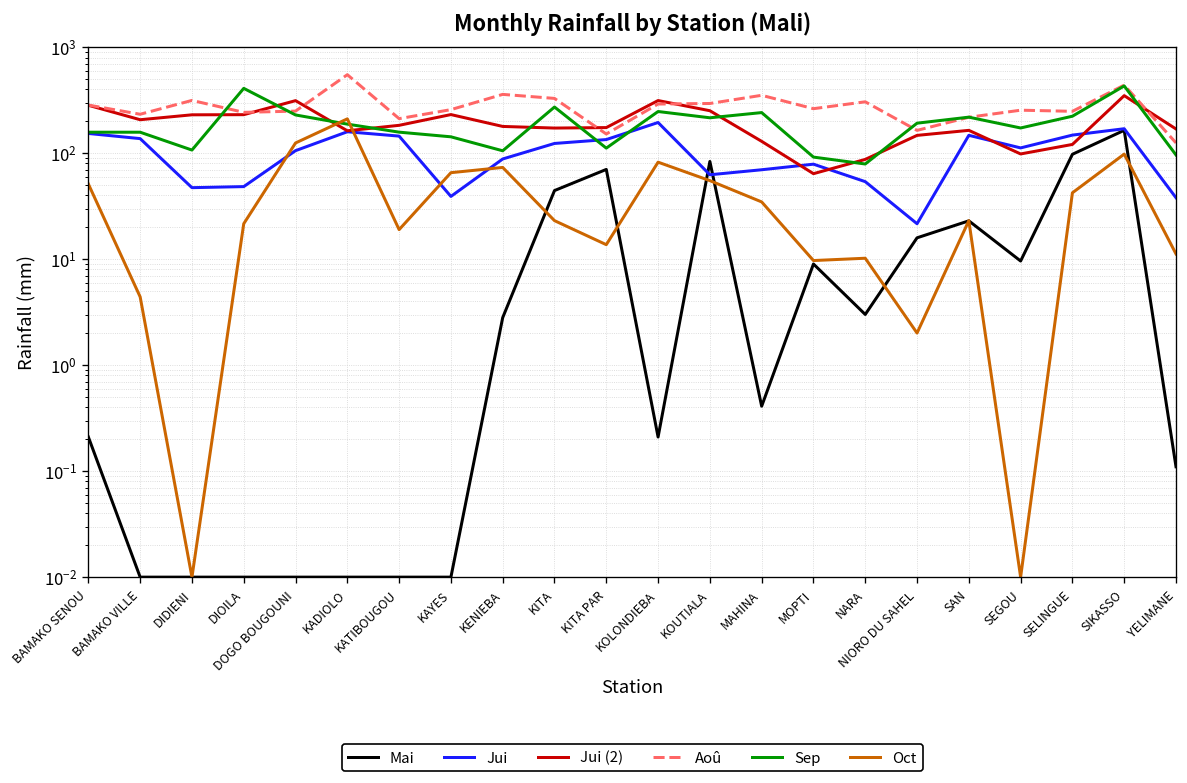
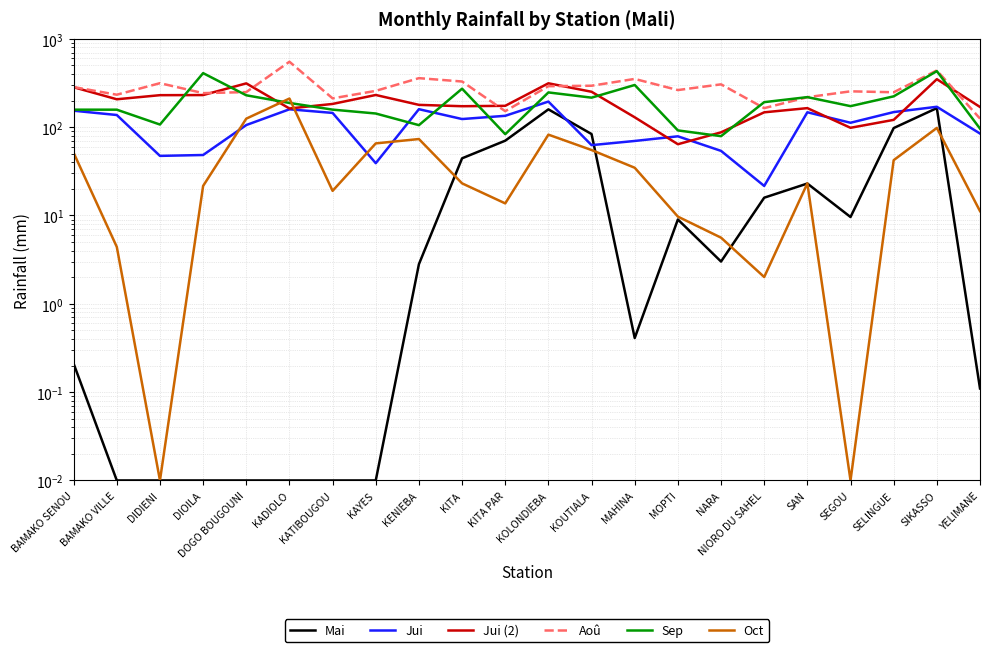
Jui, KENIEBA: 90 -> 160
Sep, KITA PAR: 110 -> 80
Mai, KOLONDIEBA: 0.21 -> 160
Sep, MAHINA: 240 -> 300
Oct, NARA: 10 -> 6
Jui, YELIMANE: 38 -> 80
